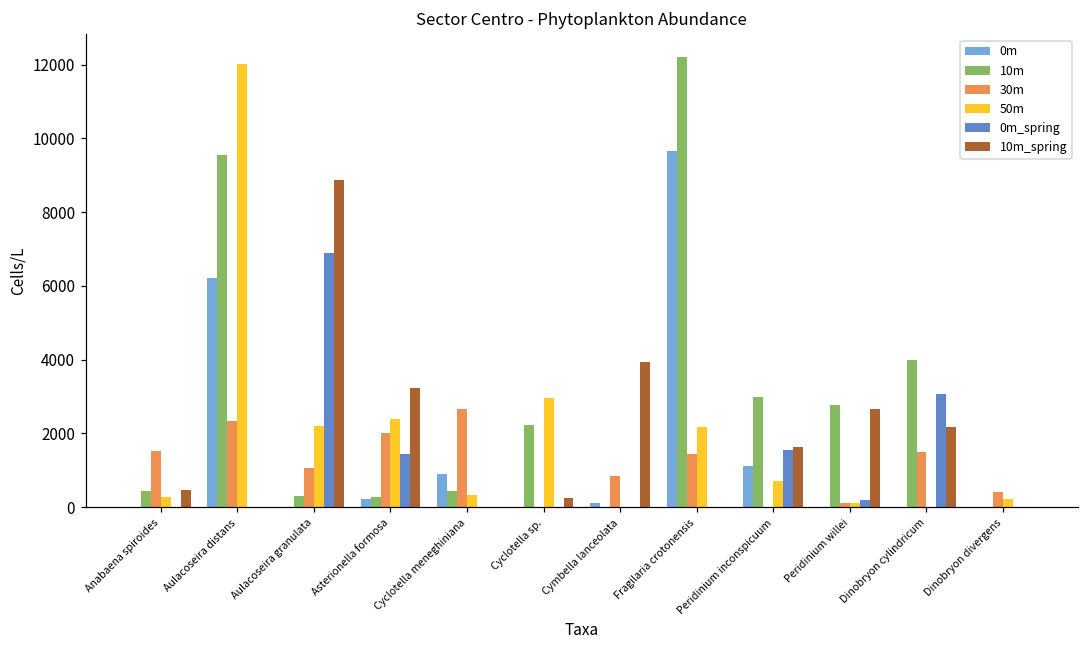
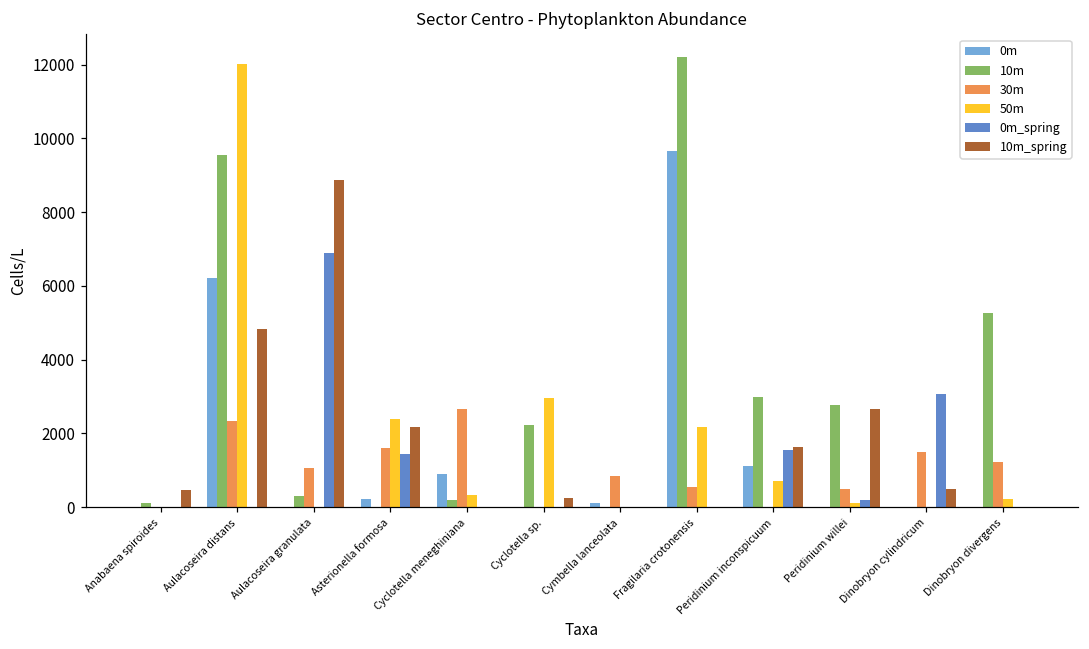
10m, Anabaena spiroides: 400 -> 100
30m, Anabaena spiroides: 1500 -> 0
50m, Anabaena spiroides: 300 -> 0
10m_spring, Aulacoseira distans: 0 -> 4800
50m, Aulacoseira granulata: 2200 -> 0
10m, Asterionella formosa: 300 -> 0
30m, Asterionella formosa: 2000 -> 1600
10m_spring, Asterionella formosa: 3200 -> 2200
10m, Cyclotella meneghiniana: 400 -> 200
10m_spring, Cymbella lanceolata: 3900 -> 0
30m, Fragilaria crotonensis: 1400 -> 600
30m, Peridinium willei: 100 -> 500
10m, Dinobryon cylindricum: 4000 -> 0
10m_spring, Dinobryon cylindricum: 2200 -> 500
10m, Dinobryon divergens: 0 -> 5300
30m, Dinobryon divergens: 400 -> 1200
